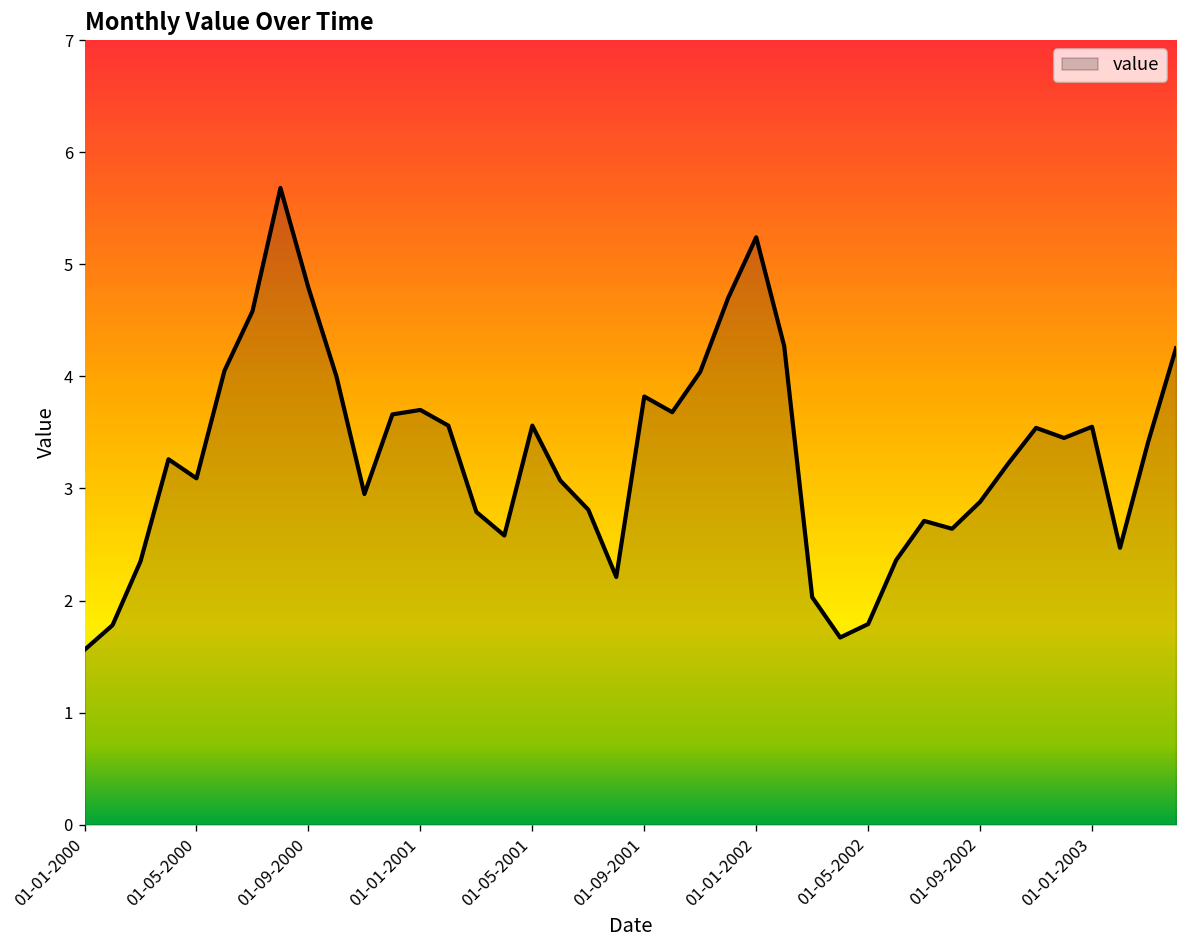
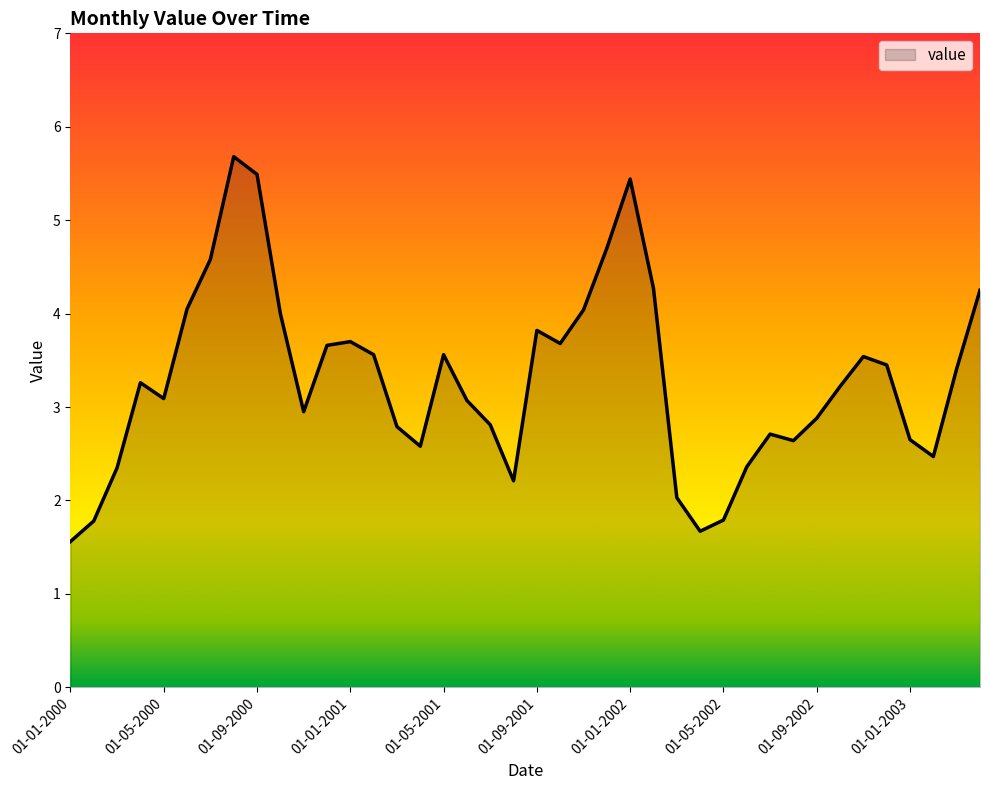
01-09-2000: 4.8 -> 5.5
01-01-2002: 5.2 -> 5.4
01-01-2003: 3.6 -> 2.7
